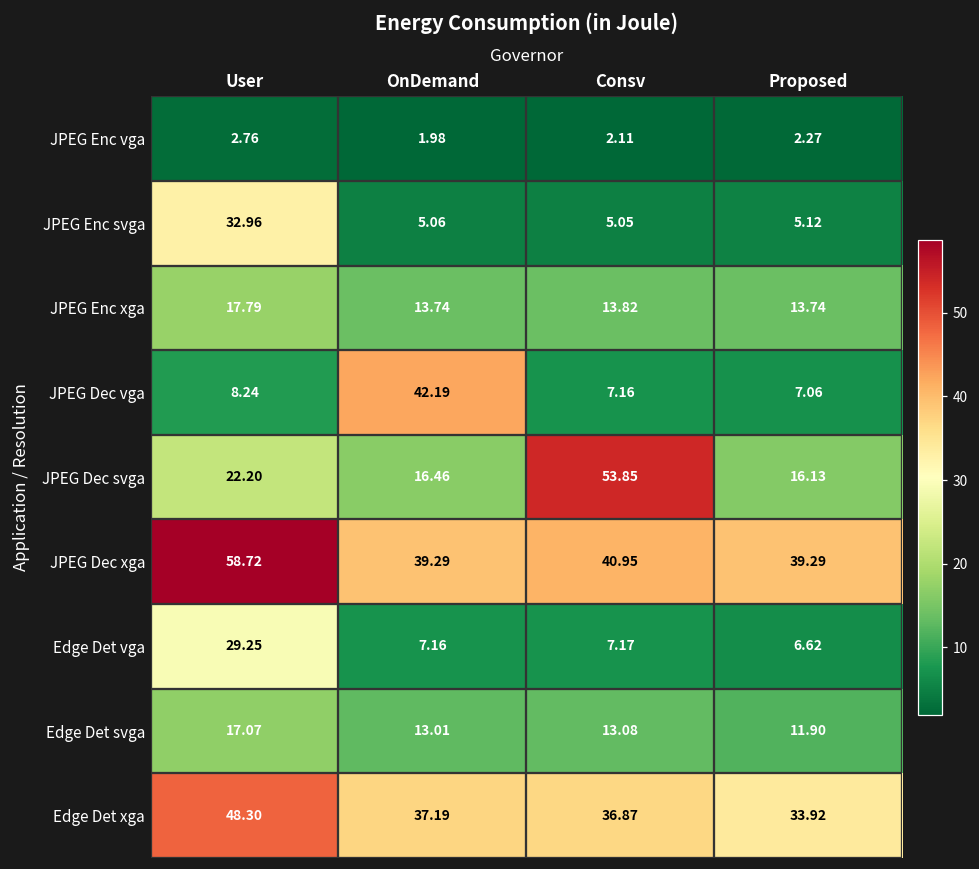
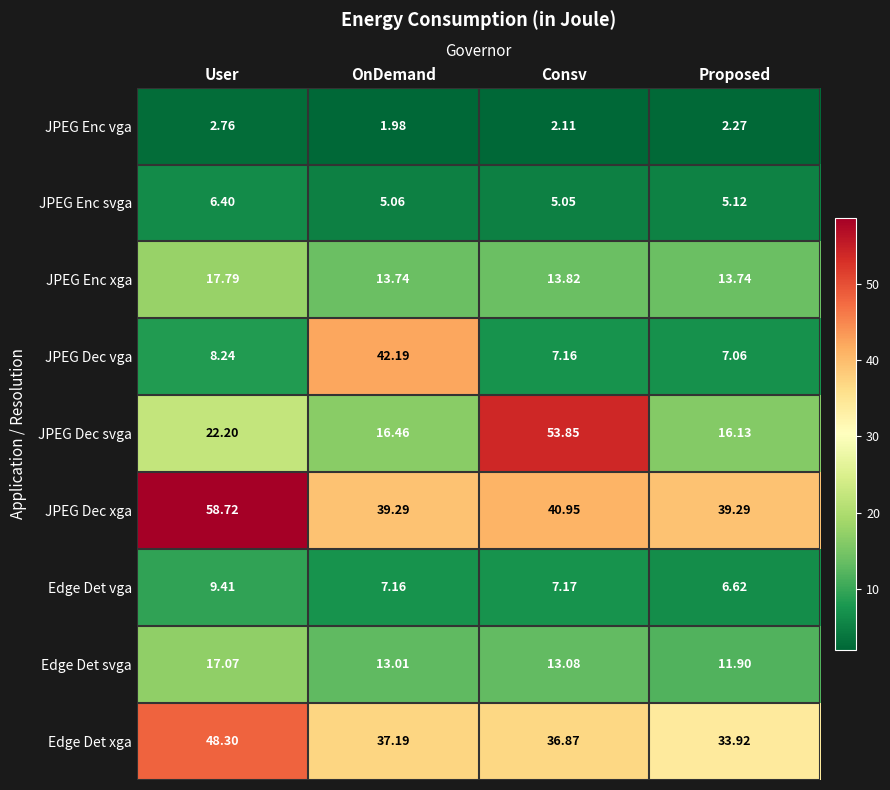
JPEG Enc svga, User: 32.96 -> 6.40
Edge Det vga, User: 29.25 -> 9.41
